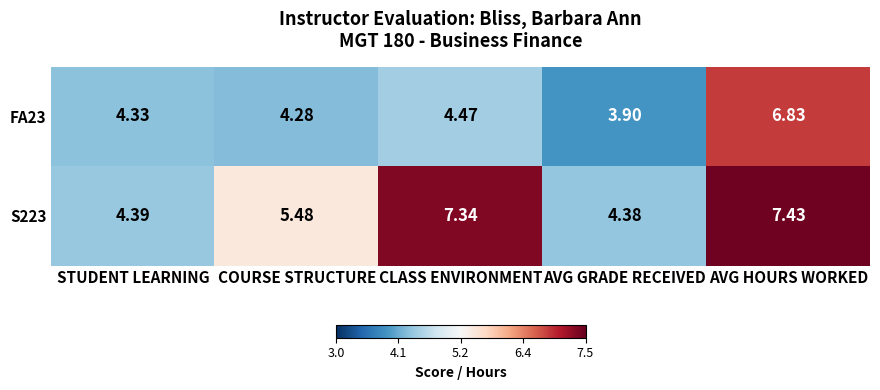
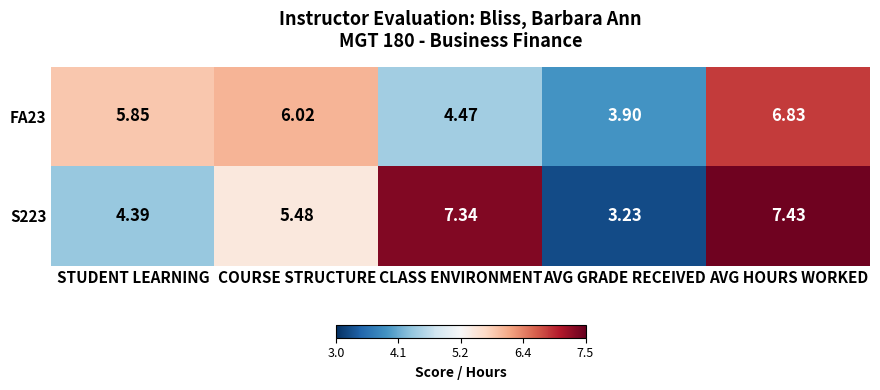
FA23, STUDENT LEARNING: 4.33 -> 5.85
FA23, COURSE STRUCTURE: 4.28 -> 6.02
S223, AVG GRADE RECEIVED: 4.38 -> 3.23
